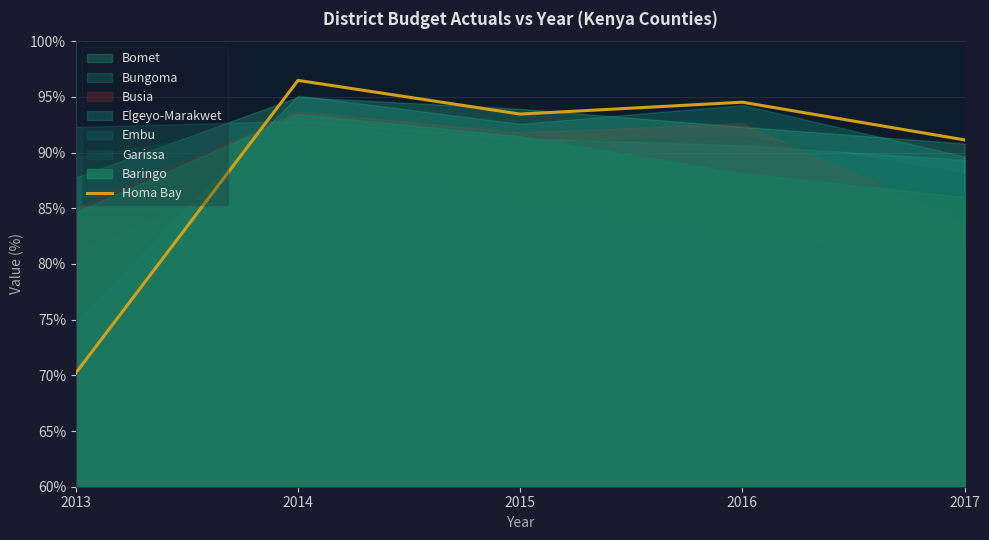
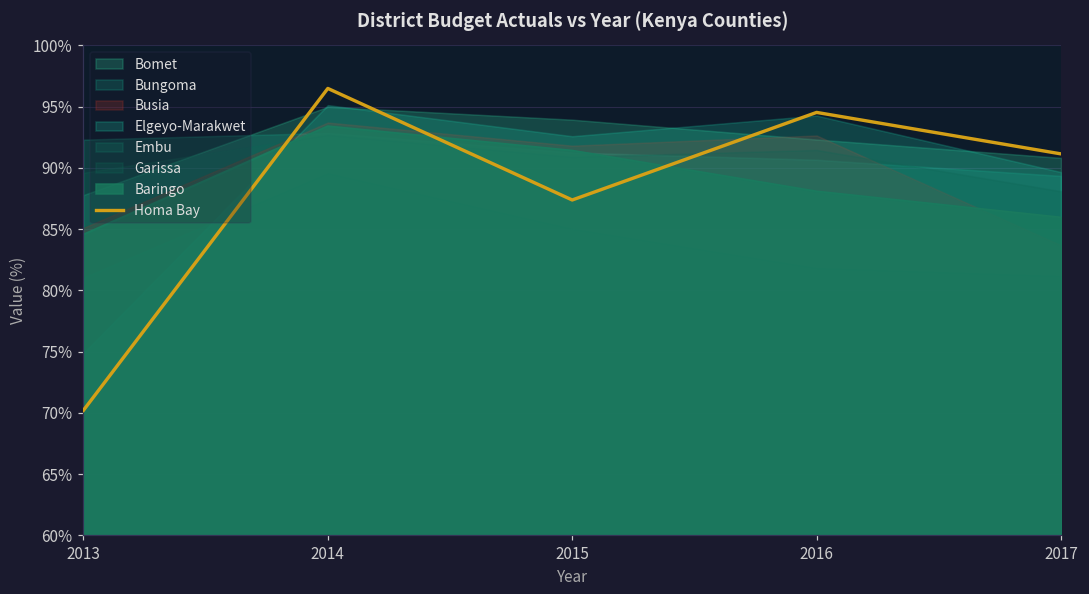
Homa Bay, 2015: 93.5% -> 87.4%
